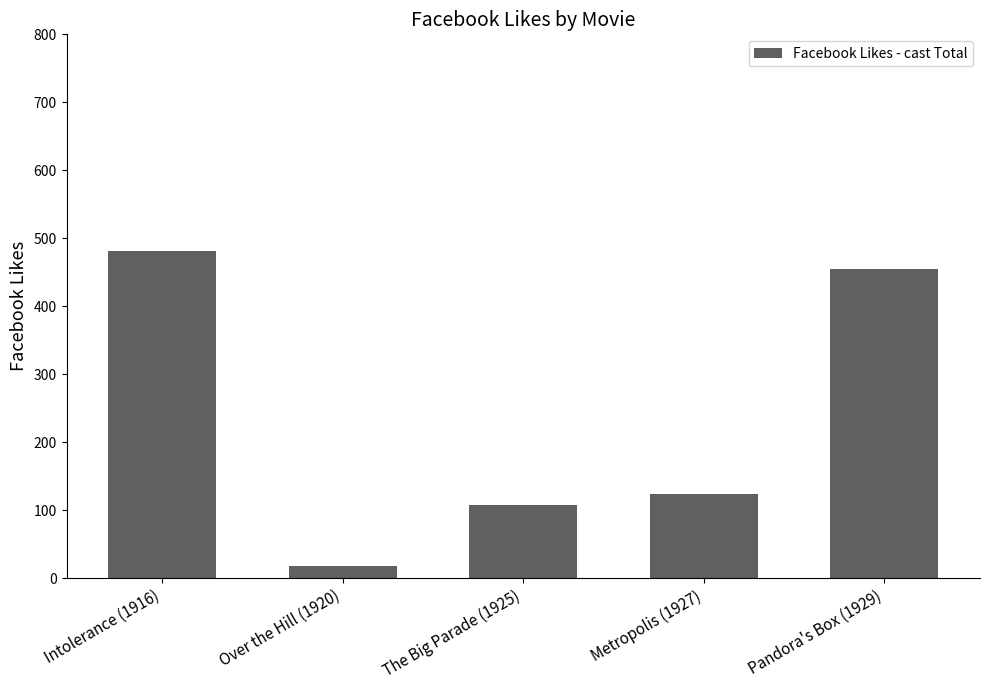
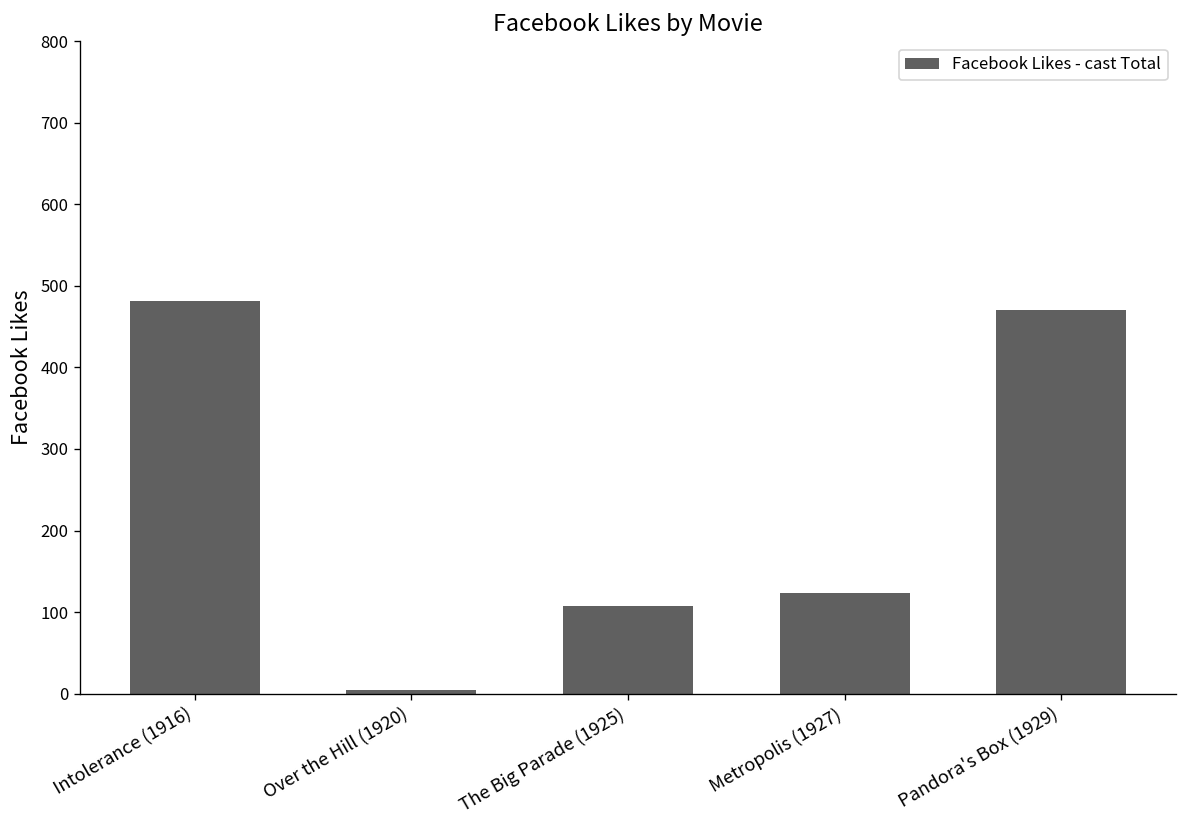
Over the Hill (1920): 20 -> 0
Pandora's Box (1929): 460 -> 470
